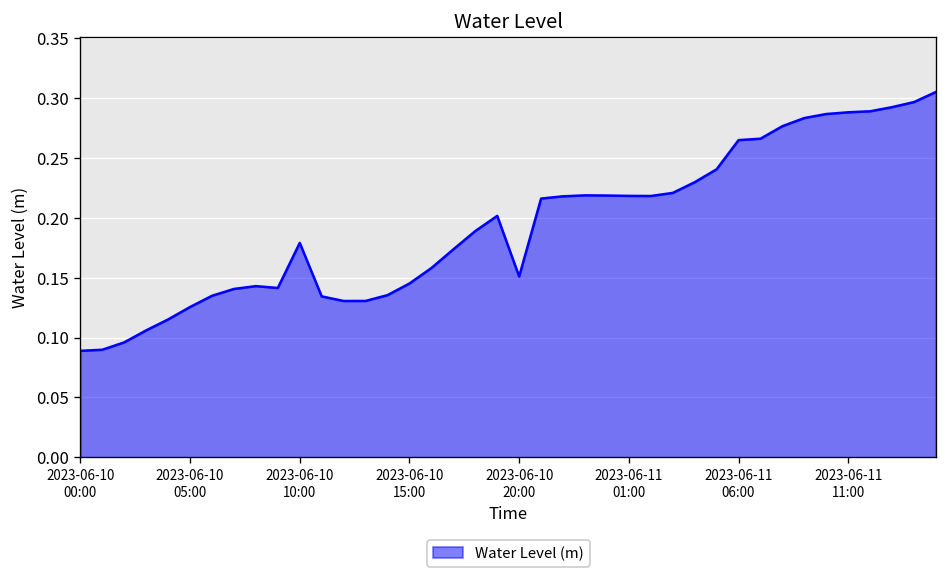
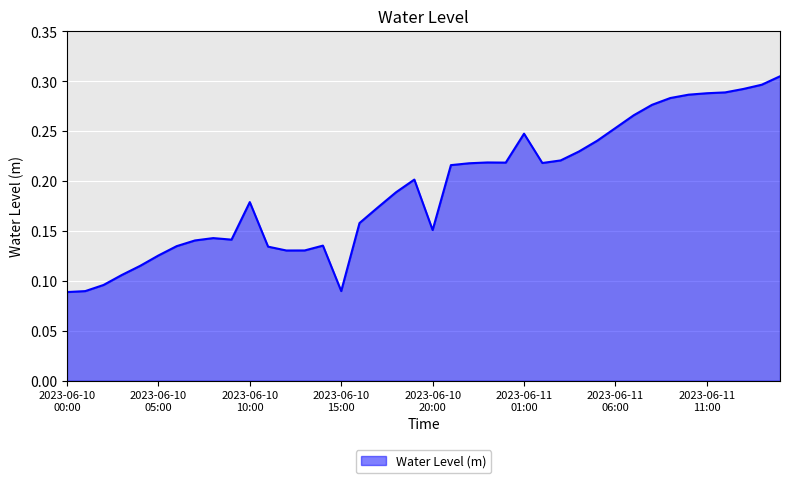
2023-06-10 15:00: 0.15 -> 0.09
2023-06-11 01:00: 0.22 -> 0.25
2023-06-11 06:00: 0.26 -> 0.25
